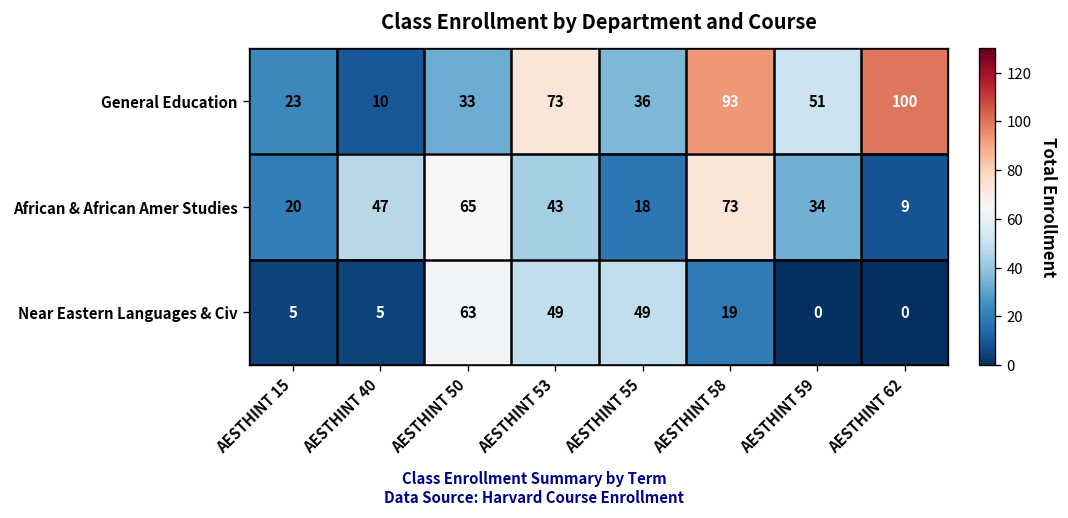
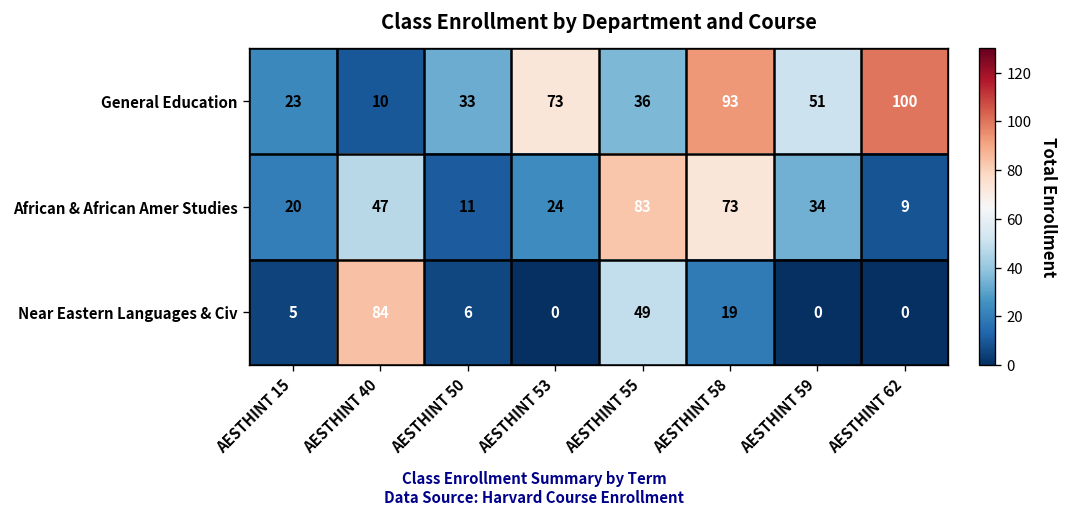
African & African Amer Studies, AESTHINT 50: 65 -> 11
African & African Amer Studies, AESTHINT 53: 43 -> 24
African & African Amer Studies, AESTHINT 55: 18 -> 83
Near Eastern Languages & Civ, AESTHINT 40: 5 -> 84
Near Eastern Languages & Civ, AESTHINT 50: 63 -> 6
Near Eastern Languages & Civ, AESTHINT 53: 49 -> 0
